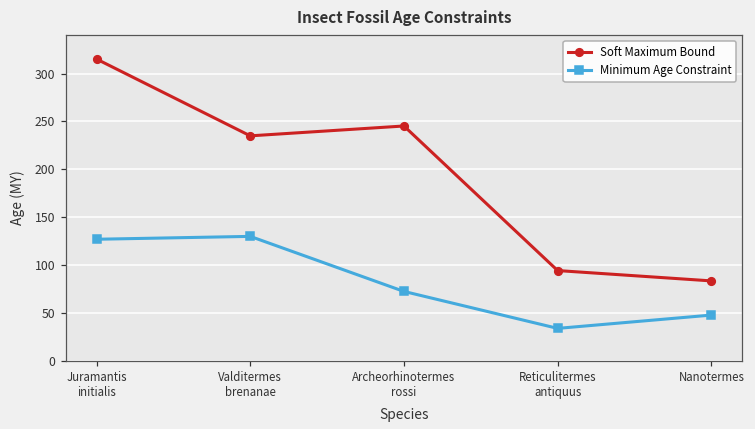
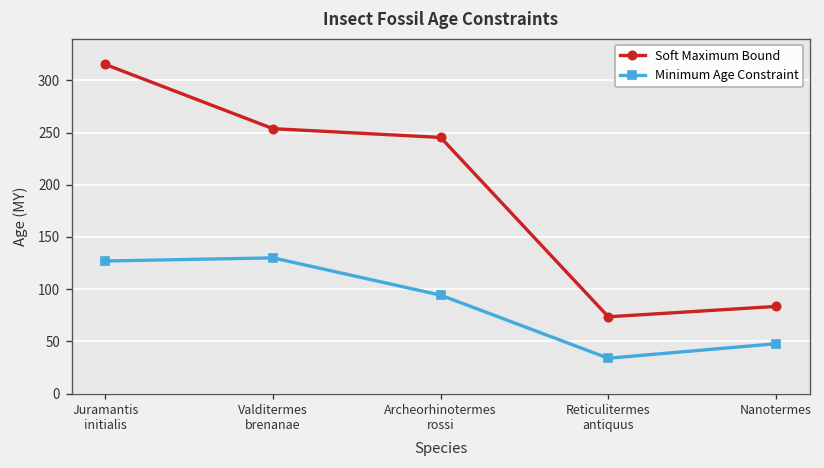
Soft Maximum Bound, Valditermes brenanae: 240 -> 250
Minimum Age Constraint, Archeorhinotermes rossi: 70 -> 90
Soft Maximum Bound, Reticulitermes antiquus: 90 -> 70
